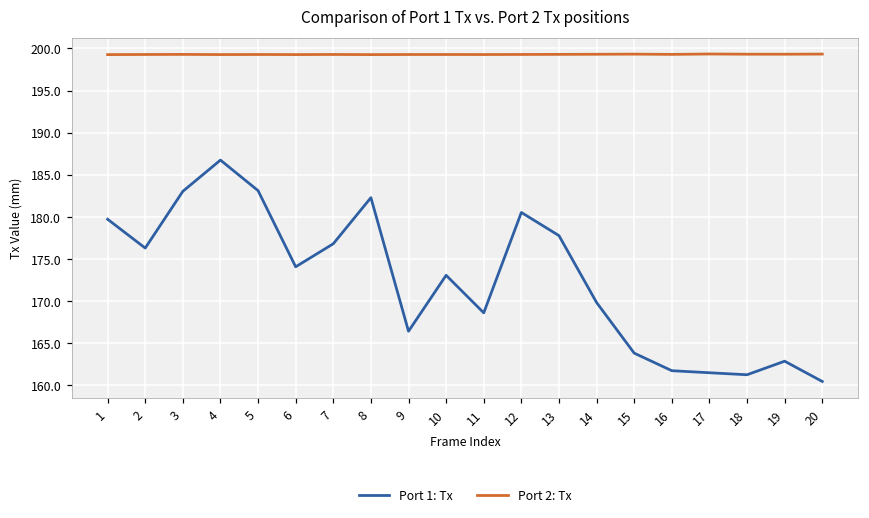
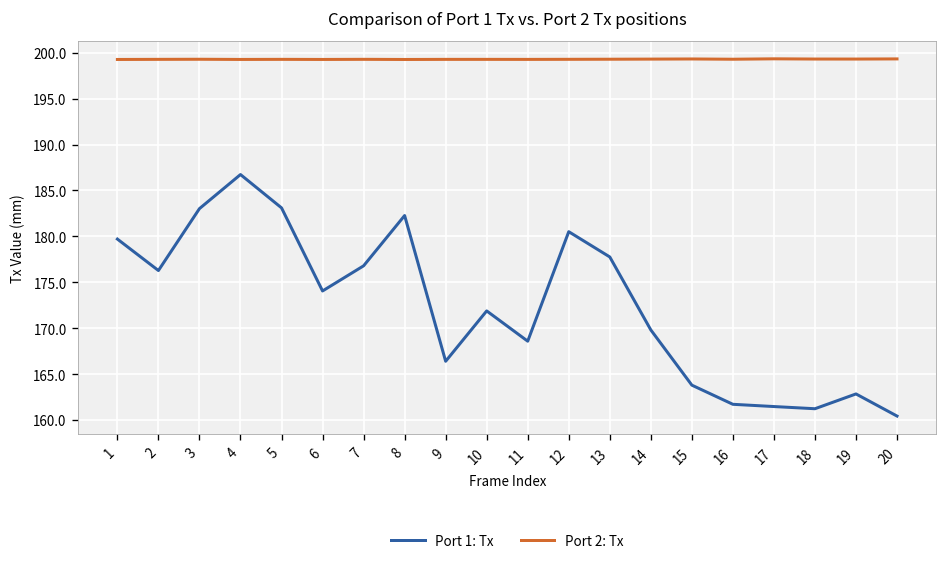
Port 1: Tx, 10: 173 -> 172
